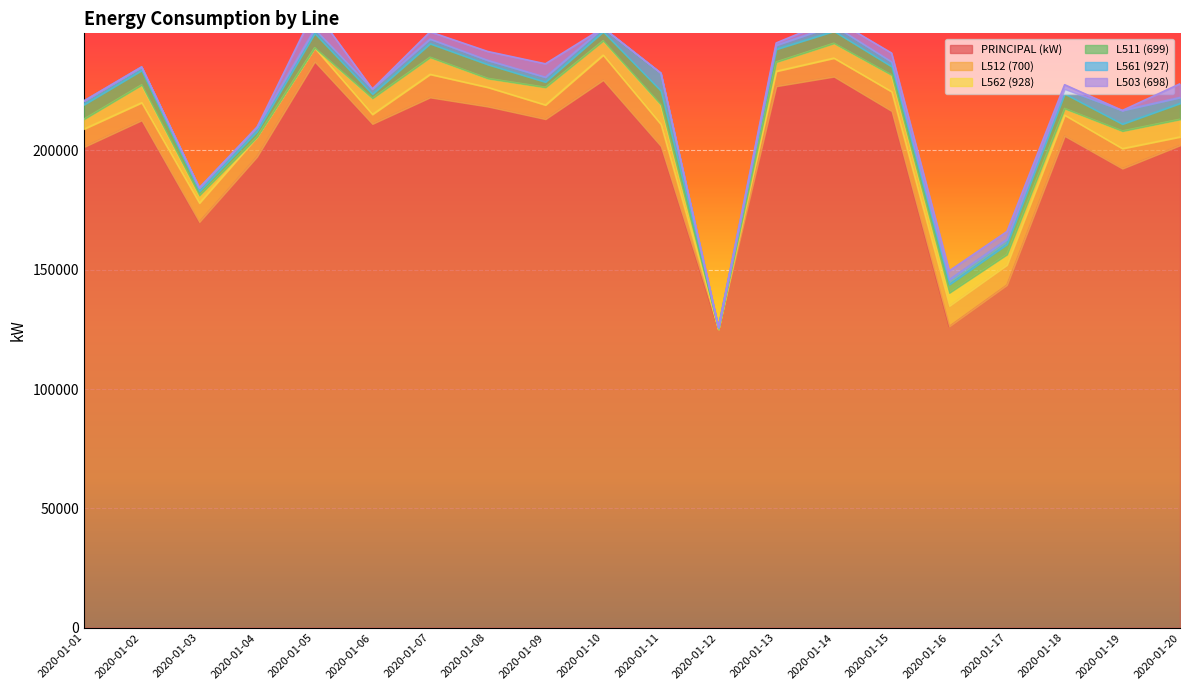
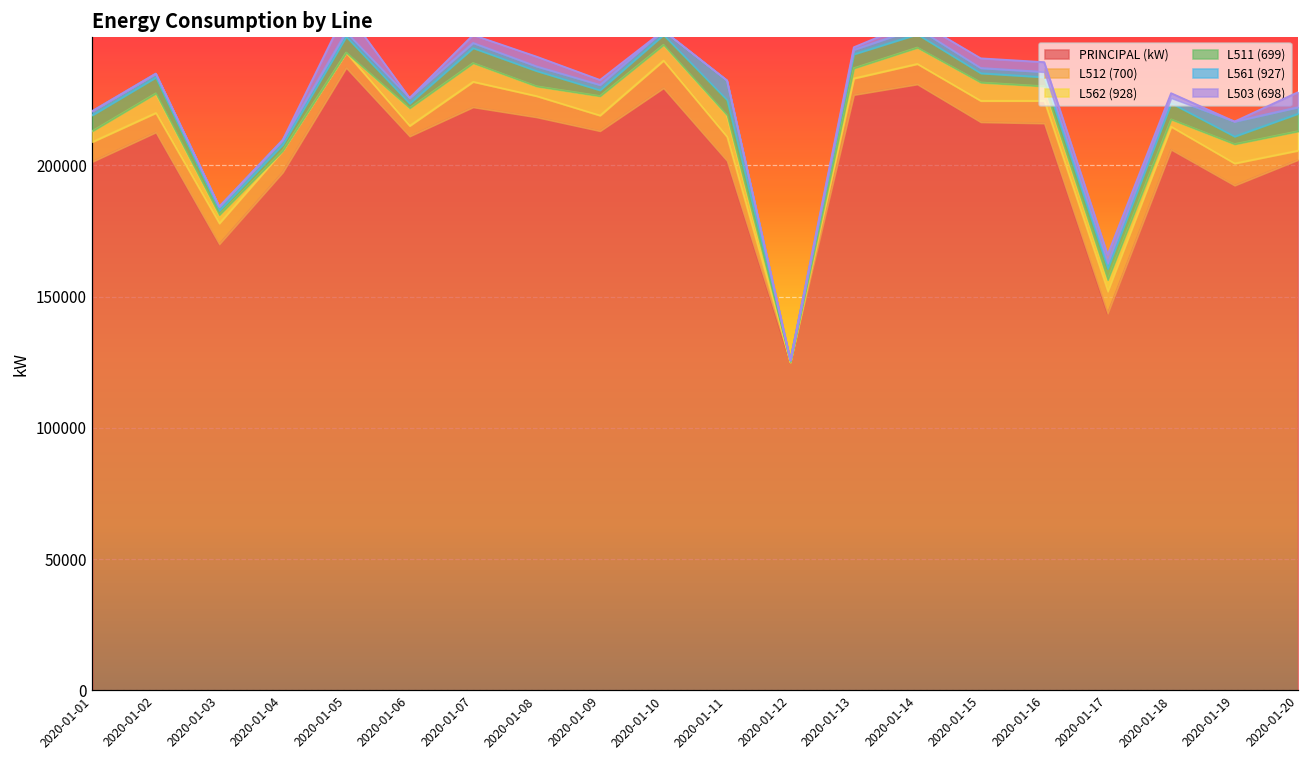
L503 (698), 2020-01-09: 6000 -> 2000
PRINCIPAL (kW), 2020-01-16: 126000 -> 216000
